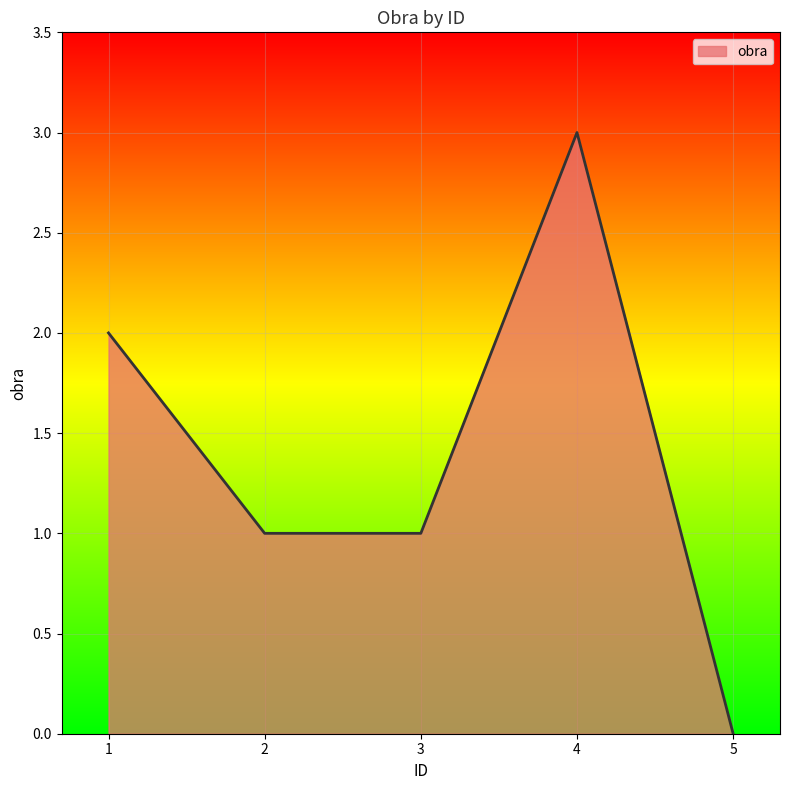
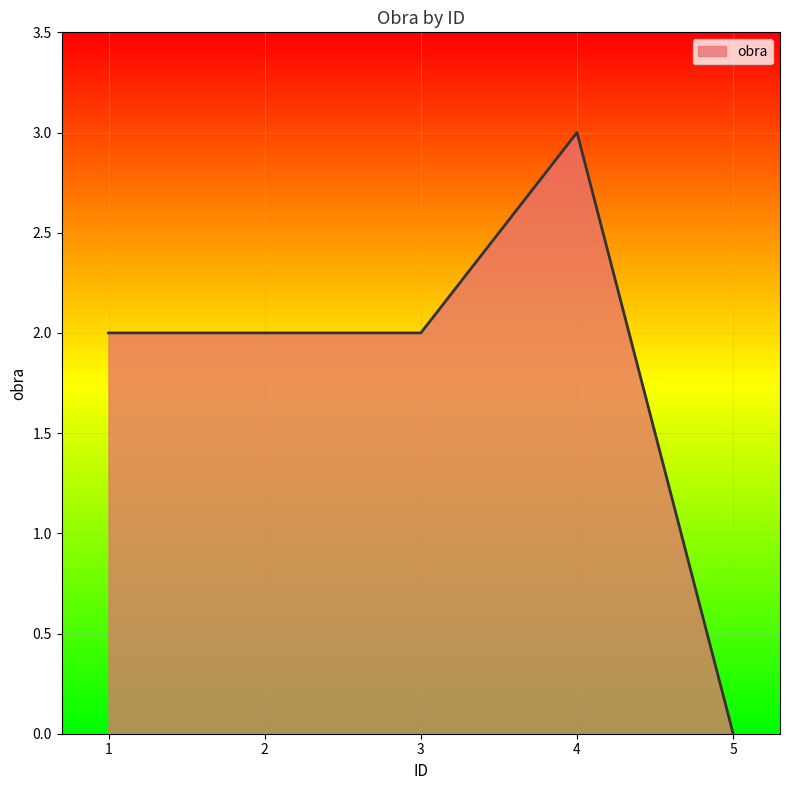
2: 1 -> 2
3: 1 -> 2
